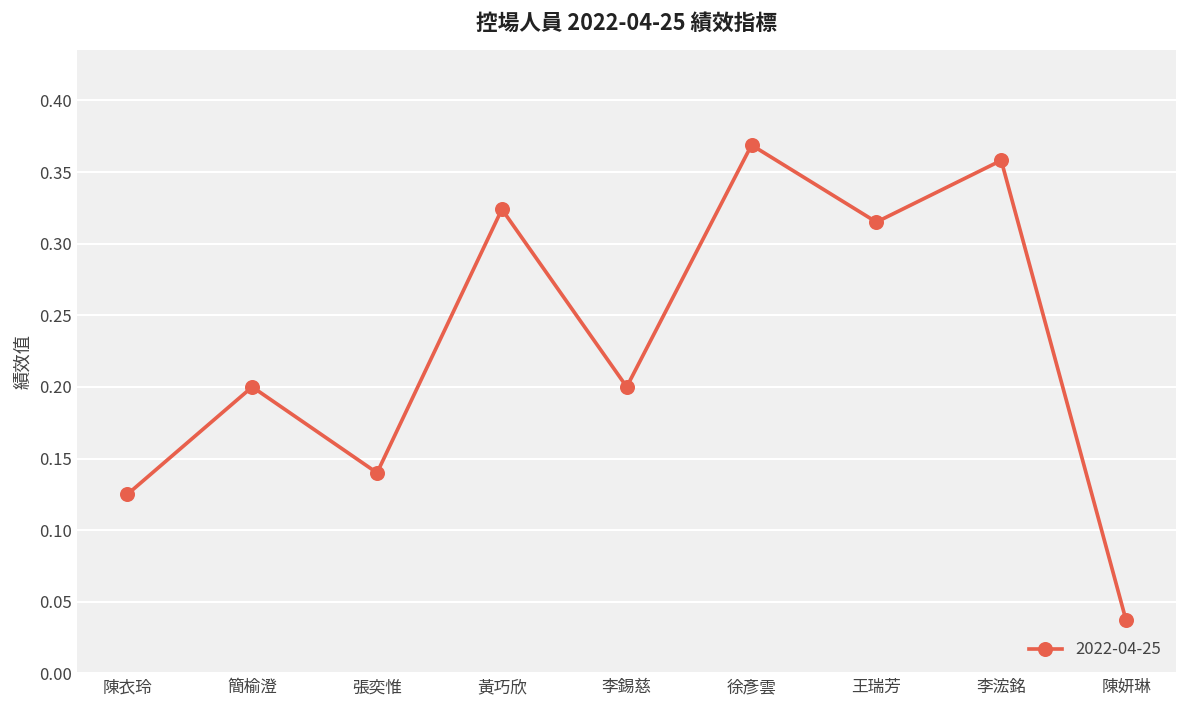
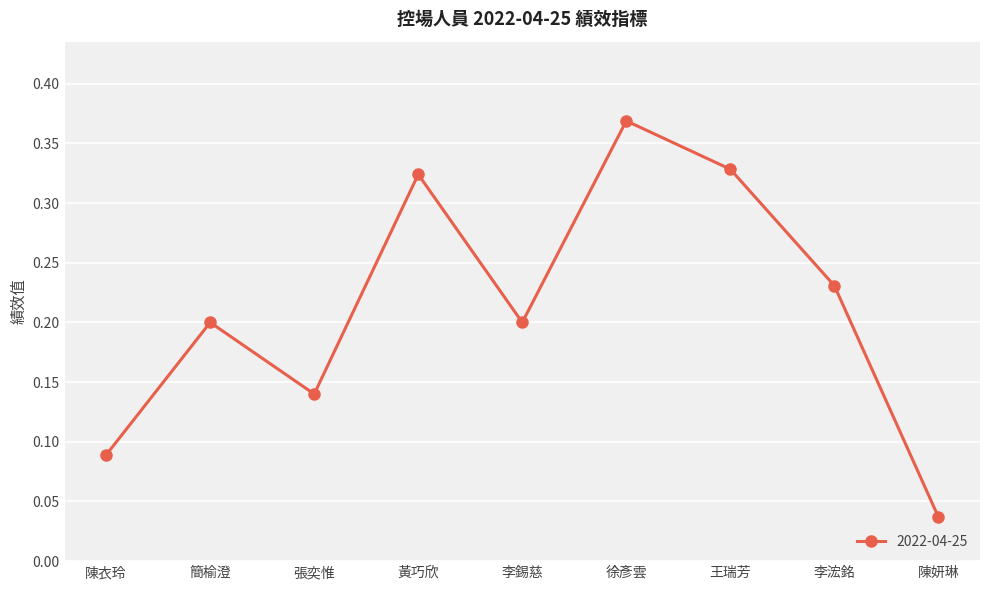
陳衣玲: 0.125 -> 0.089
王瑞芳: 0.315 -> 0.328
李浤銘: 0.358 -> 0.231
